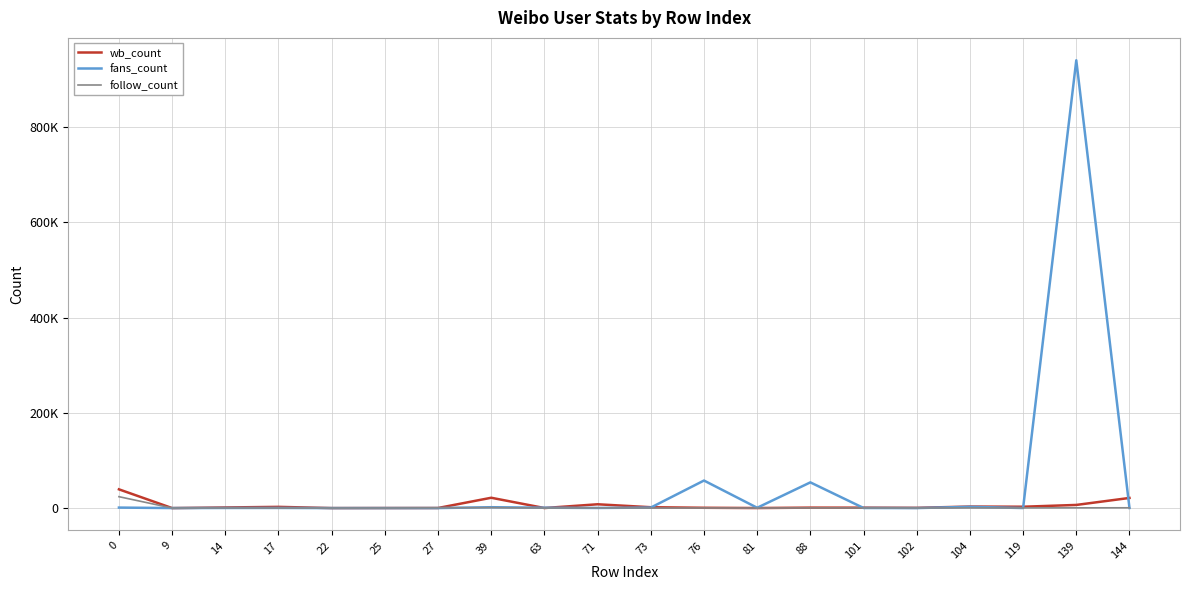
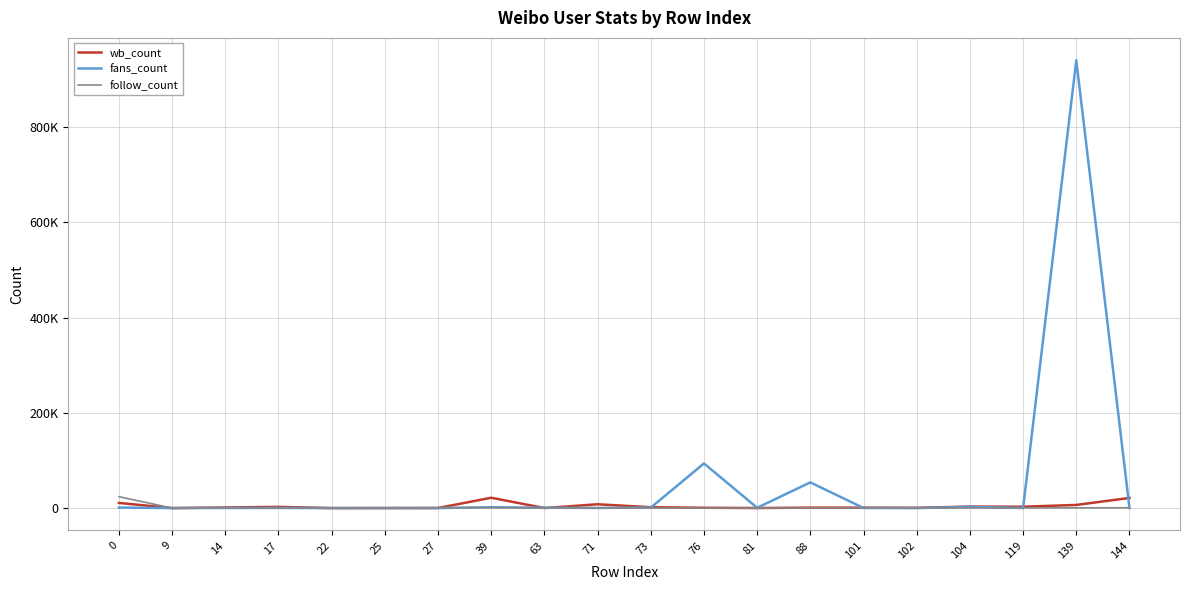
wb_count, 0: 40000 -> 10000
fans_count, 76: 60000 -> 90000
